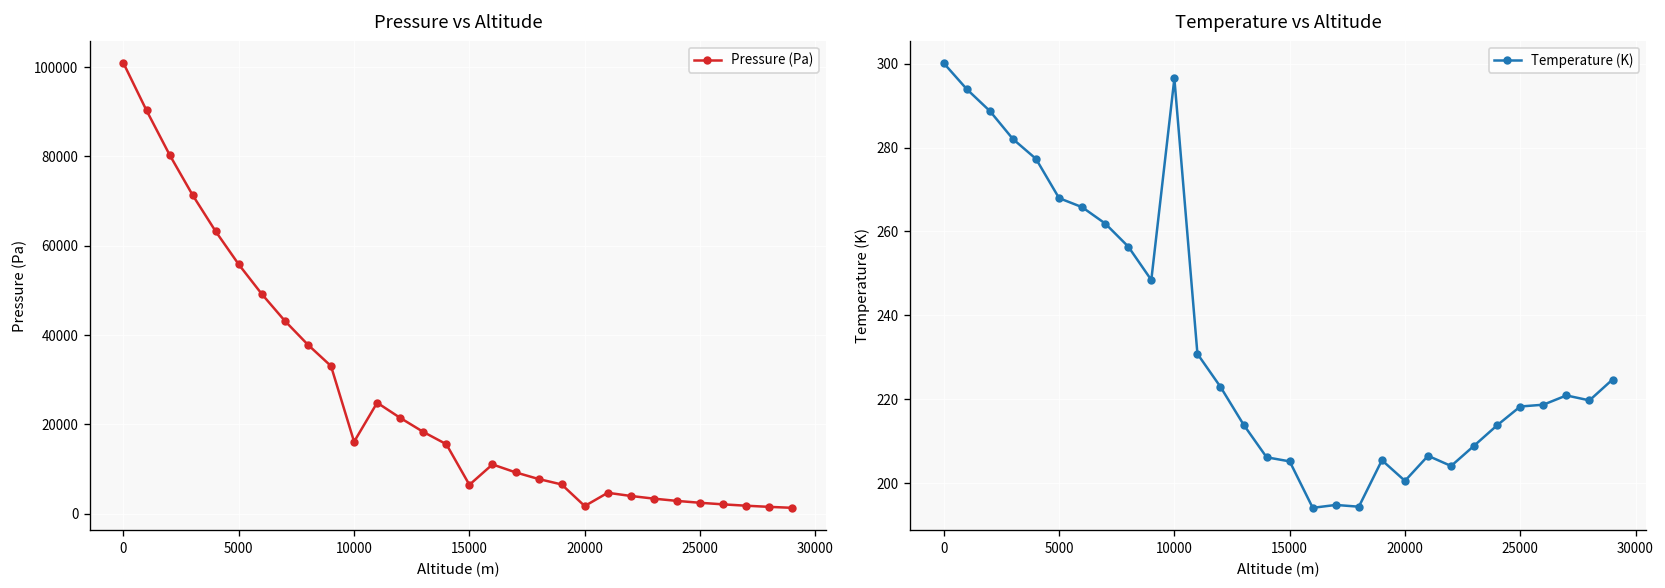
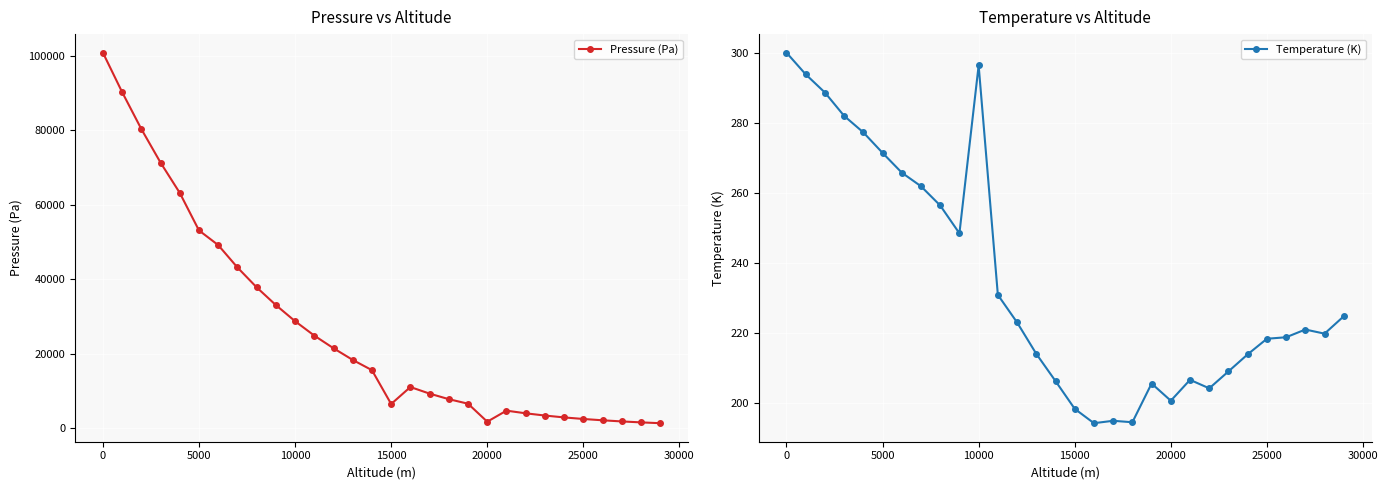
Pressure vs Altitude, 5000: 56000 -> 53000
Pressure vs Altitude, 10000: 16000 -> 29000
Temperature vs Altitude, 5000: 268 -> 271
Temperature vs Altitude, 15000: 205 -> 198
